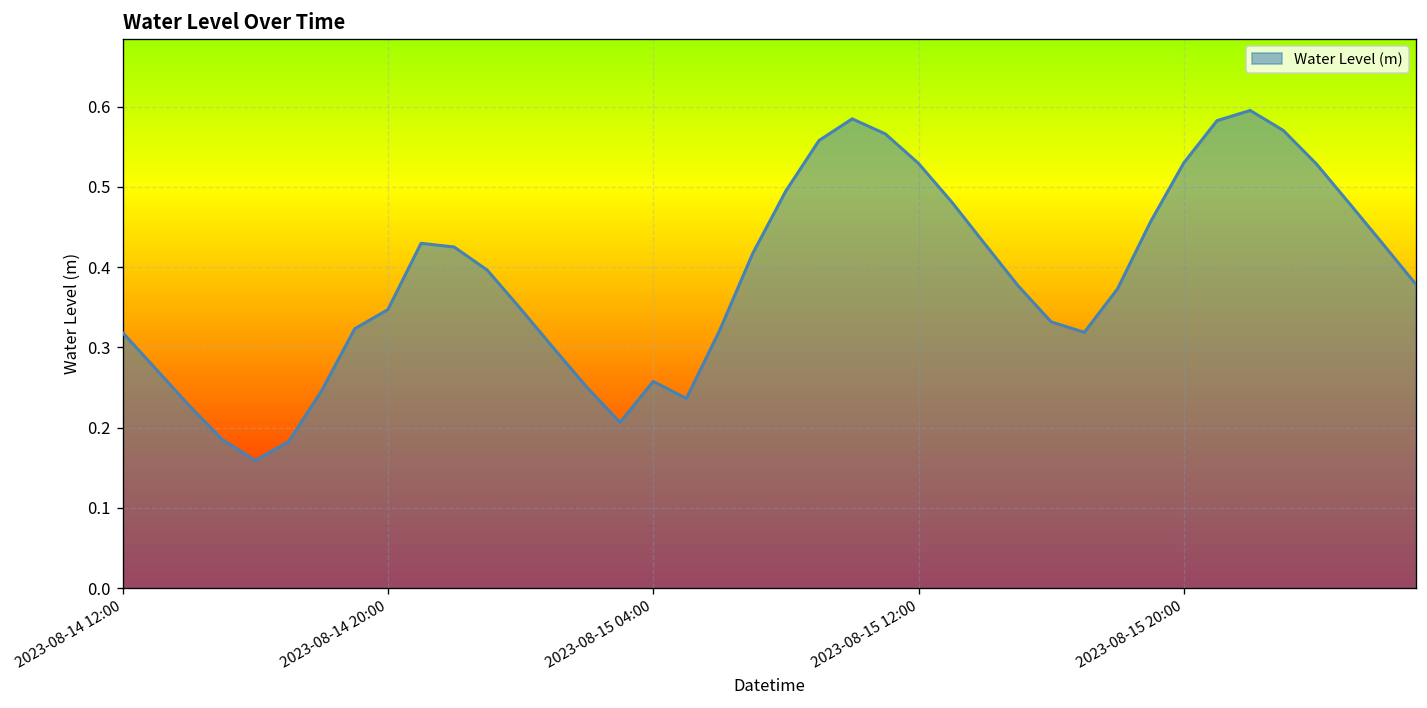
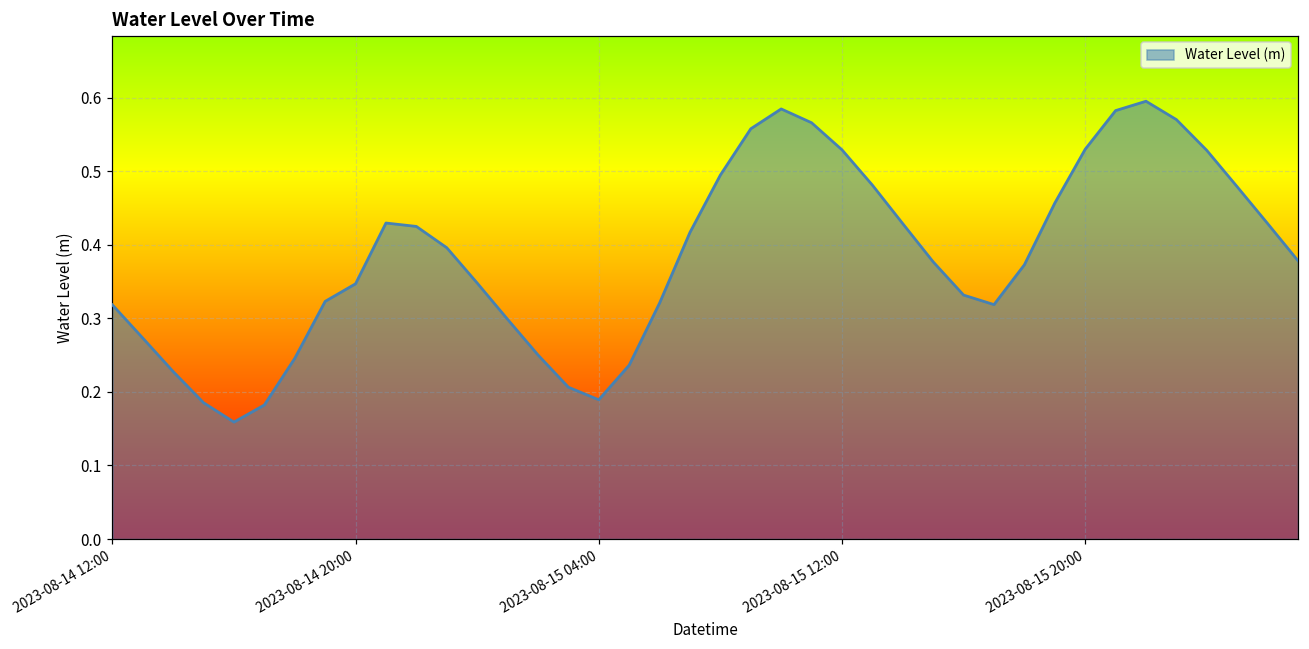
2023-08-15 04:00: 0.26 -> 0.19
